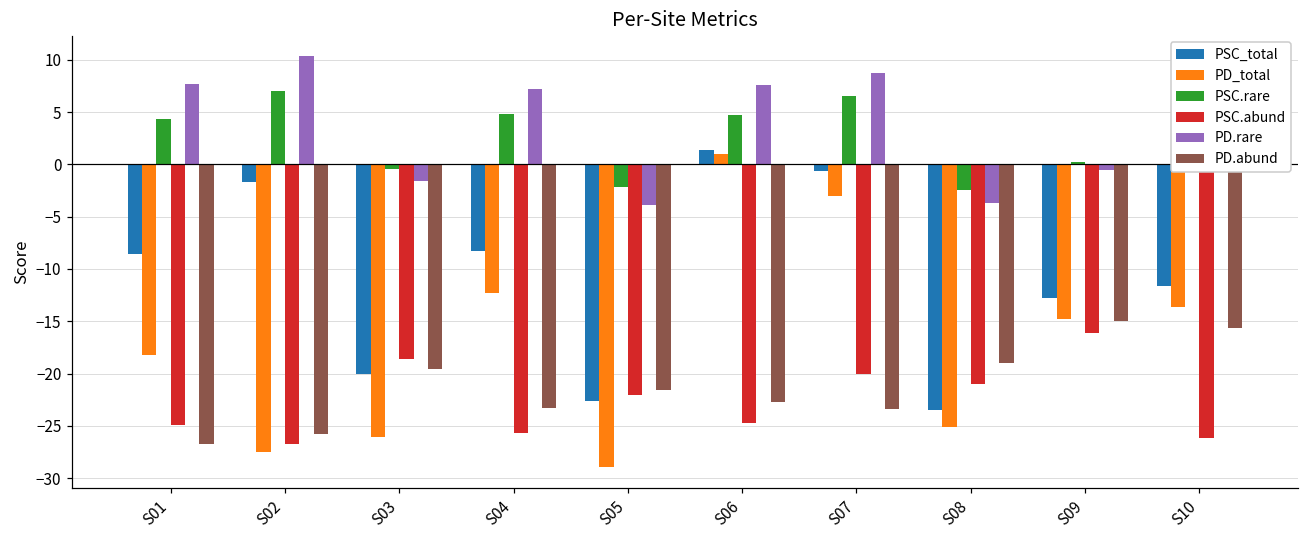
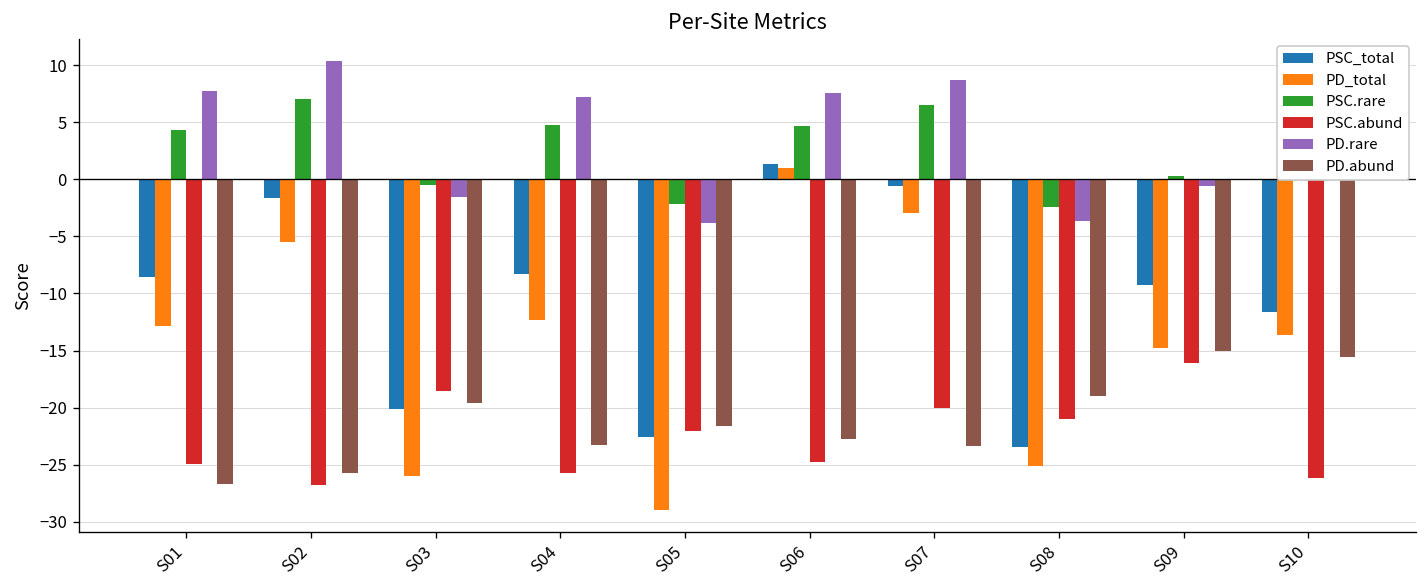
PD_total, S01: -18 -> -13
PD_total, S02: -28 -> -5
PSC_total, S09: -13 -> -9
